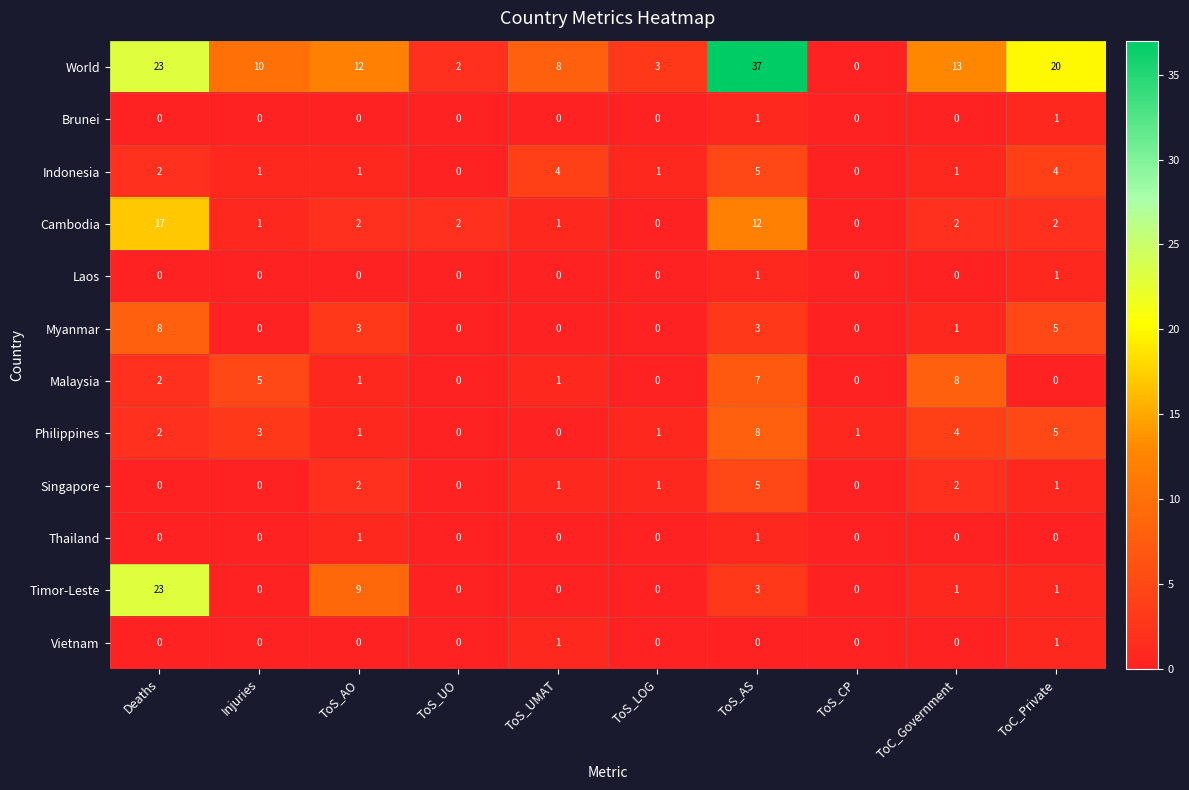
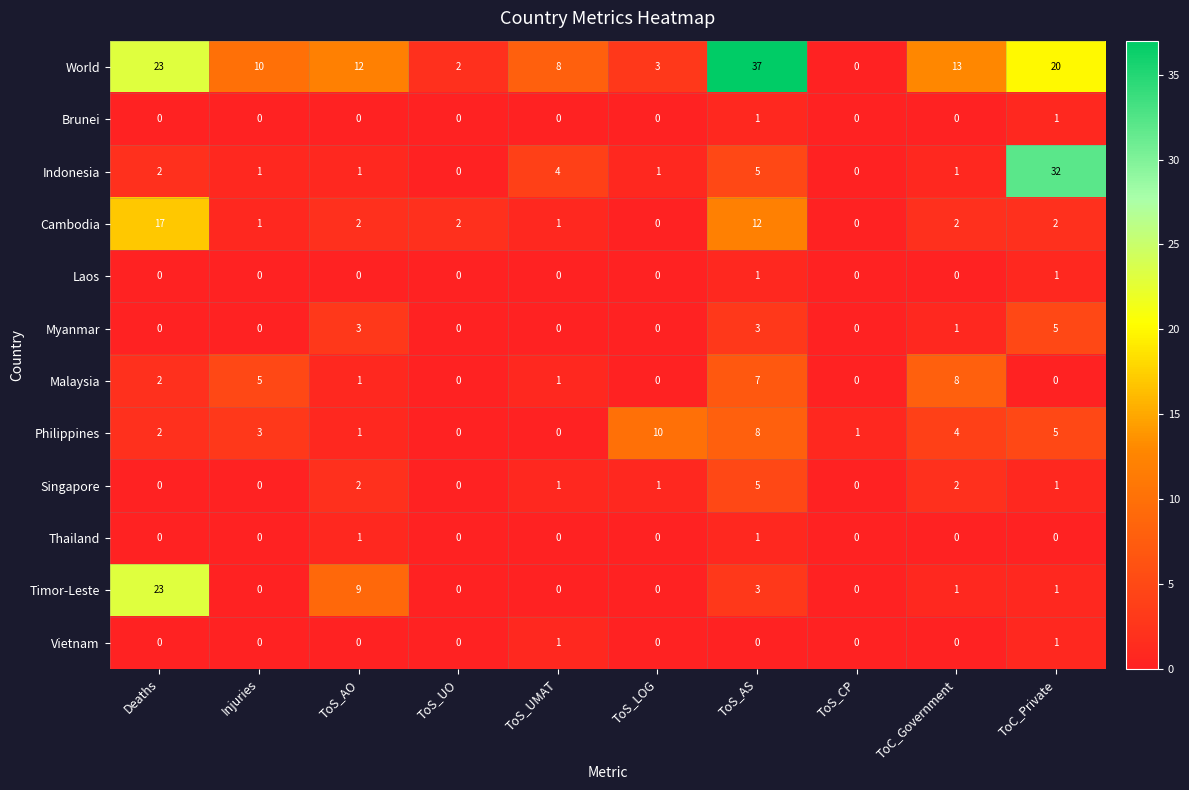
Indonesia, ToC_Private: 4 -> 32
Myanmar, Deaths: 8 -> 0
Philippines, ToS_LOG: 1 -> 10
